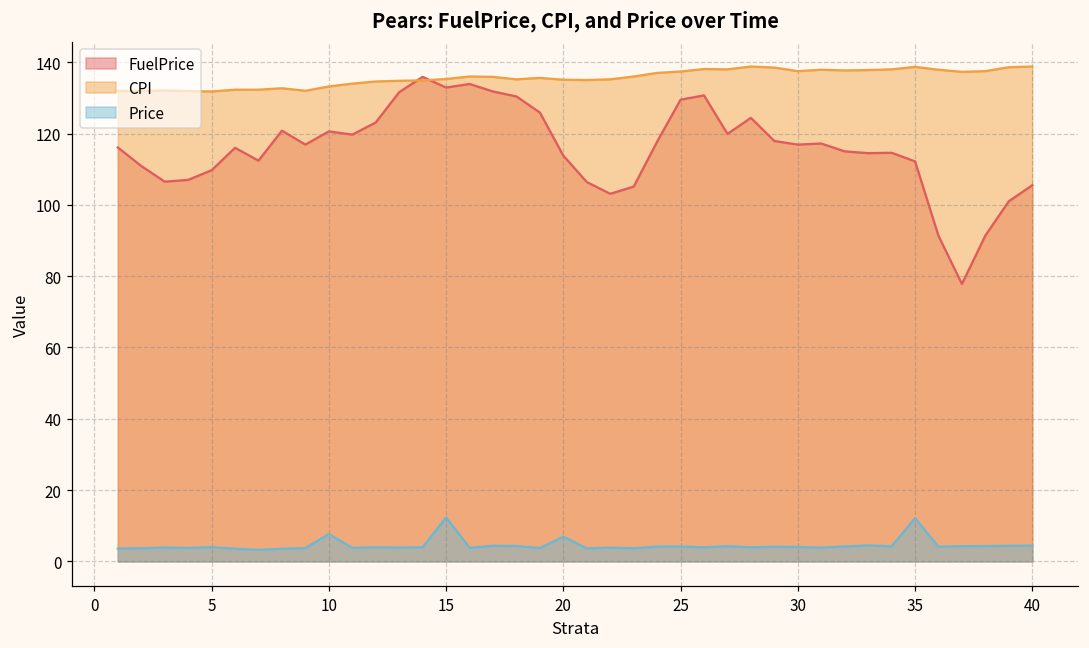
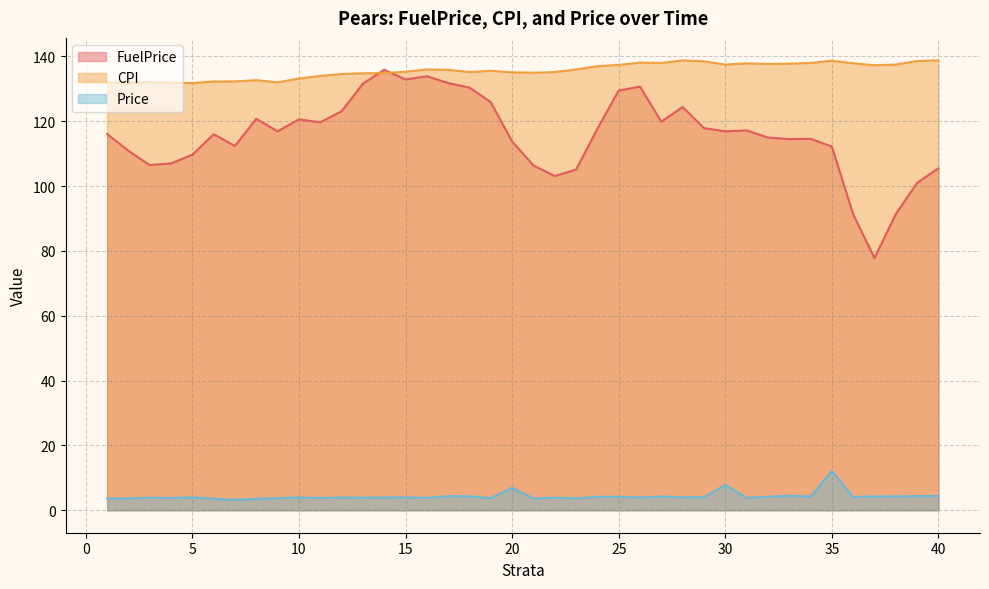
Price, 10: 8 -> 4
Price, 15: 12 -> 4
Price, 30: 4 -> 8
